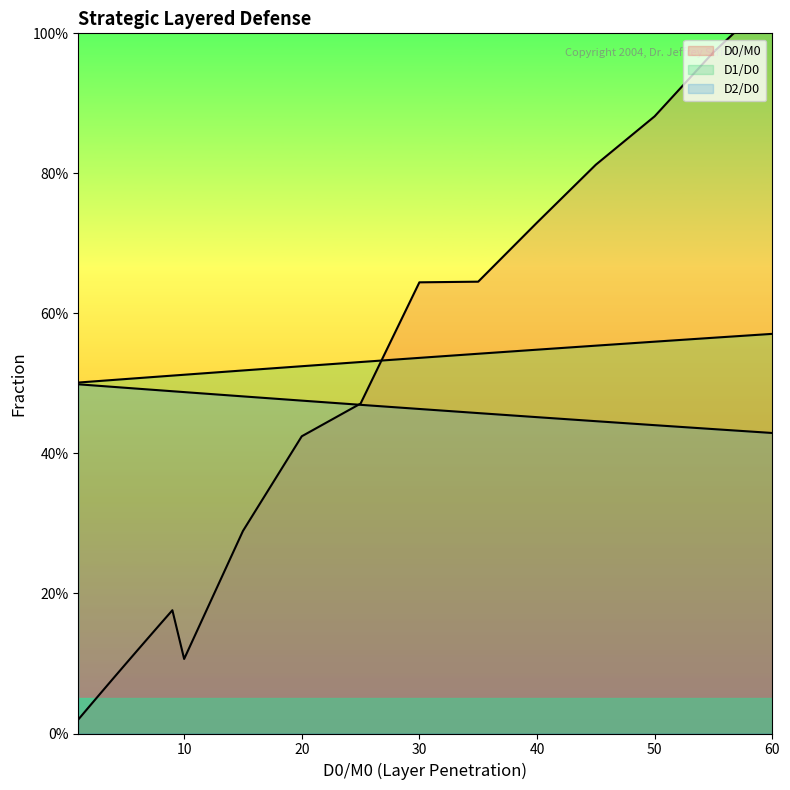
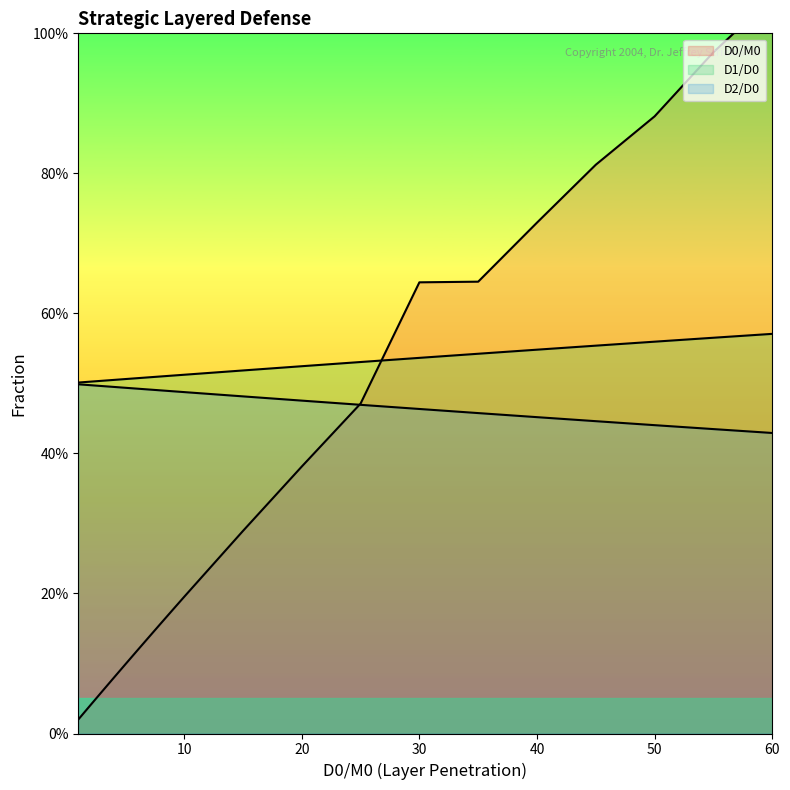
D0/M0, 10: 11% -> 20%
D0/M0, 20: 42% -> 38%
